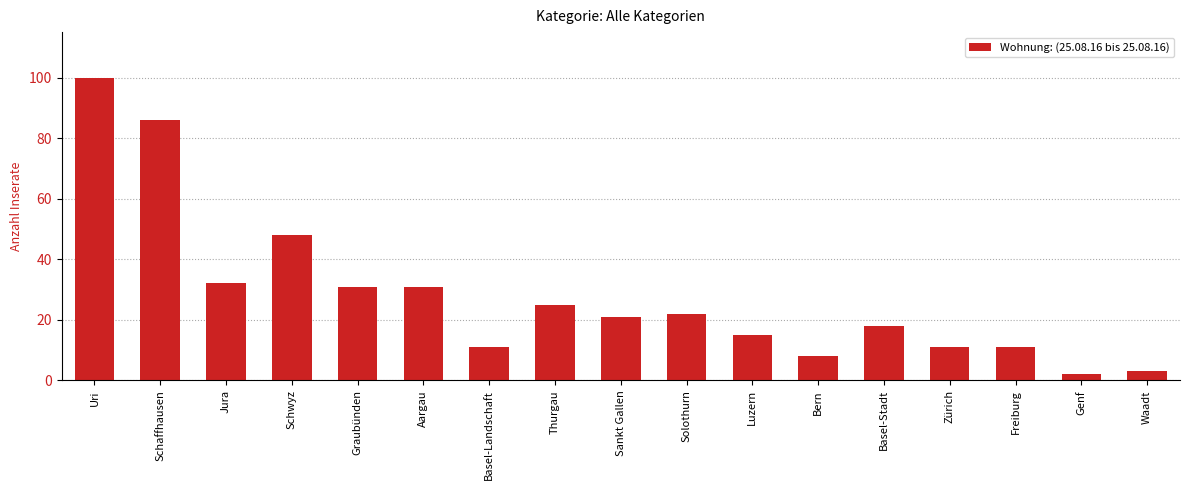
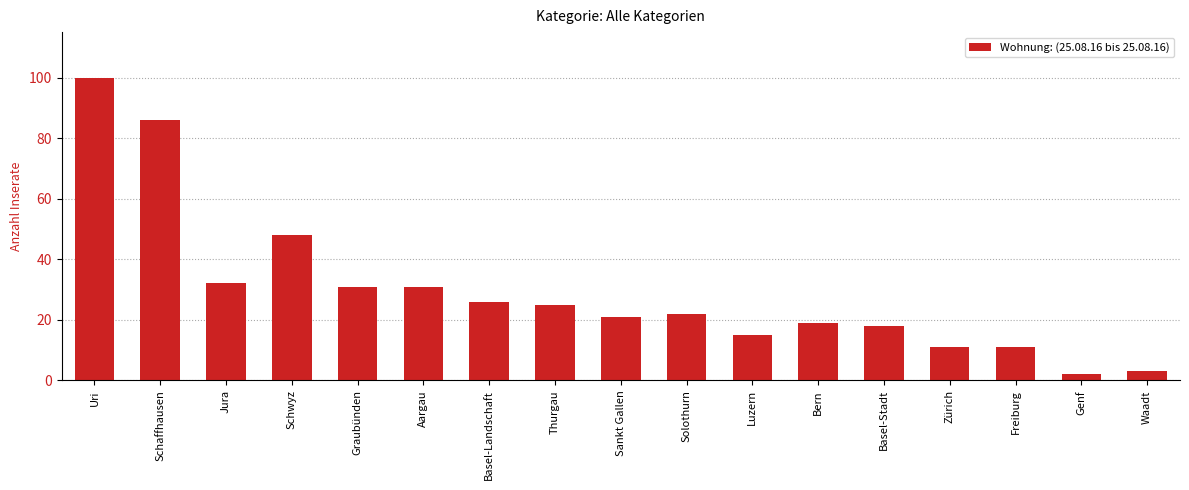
Basel-Landschaft: 11 -> 26
Bern: 8 -> 19
